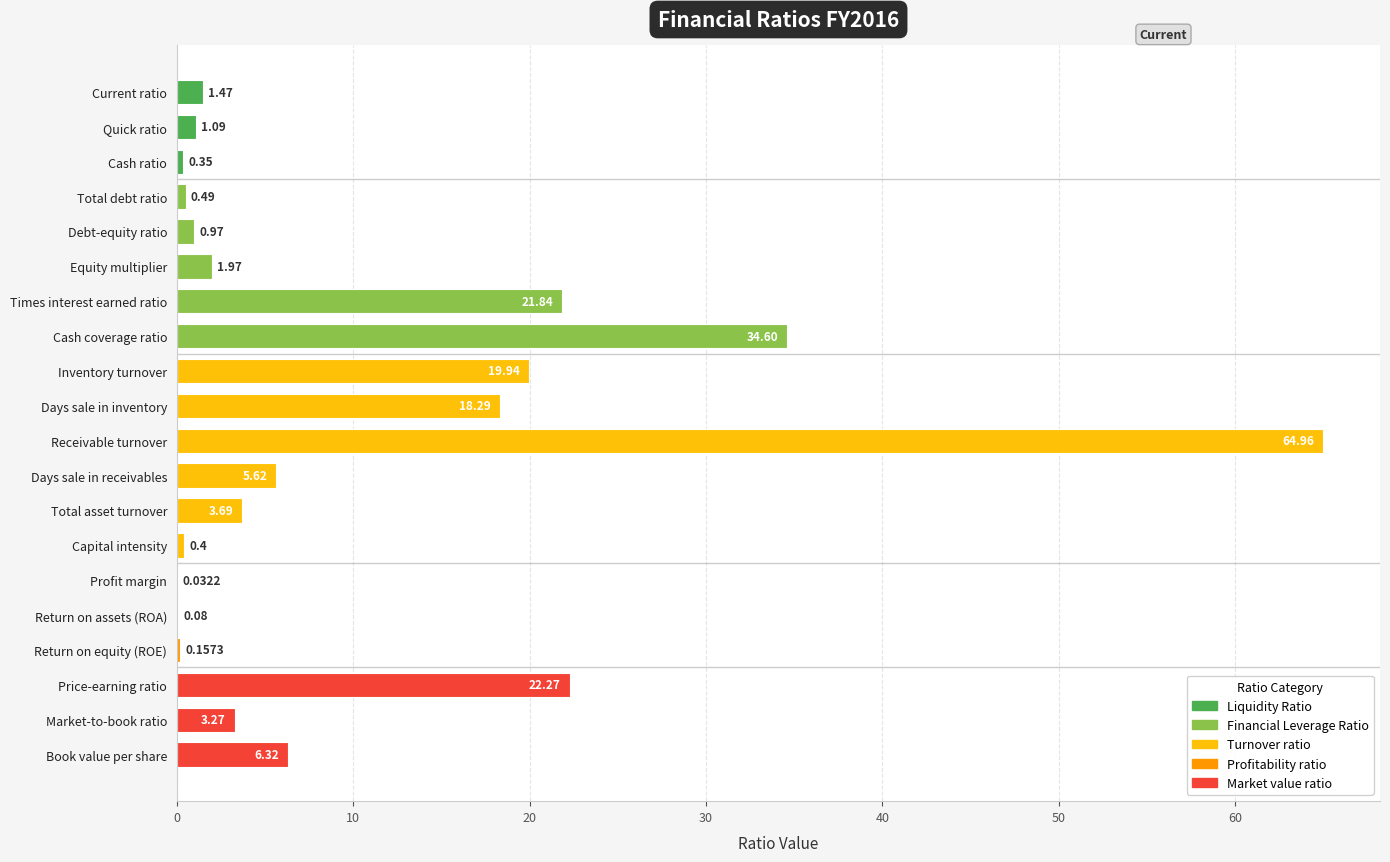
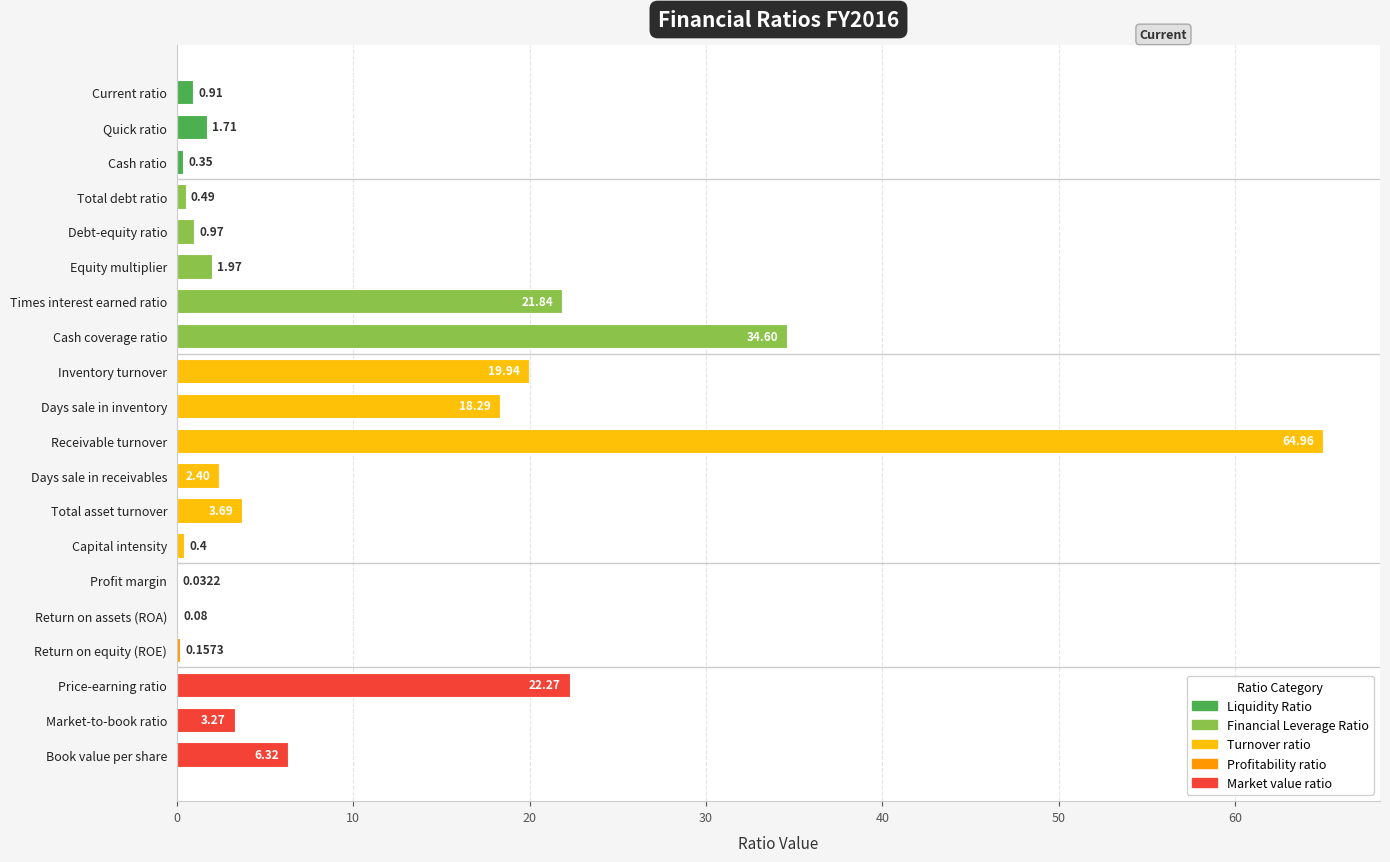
Current ratio: 1.47 -> 0.91
Quick ratio: 1.09 -> 1.71
Days sale in receivables: 5.62 -> 2.40
